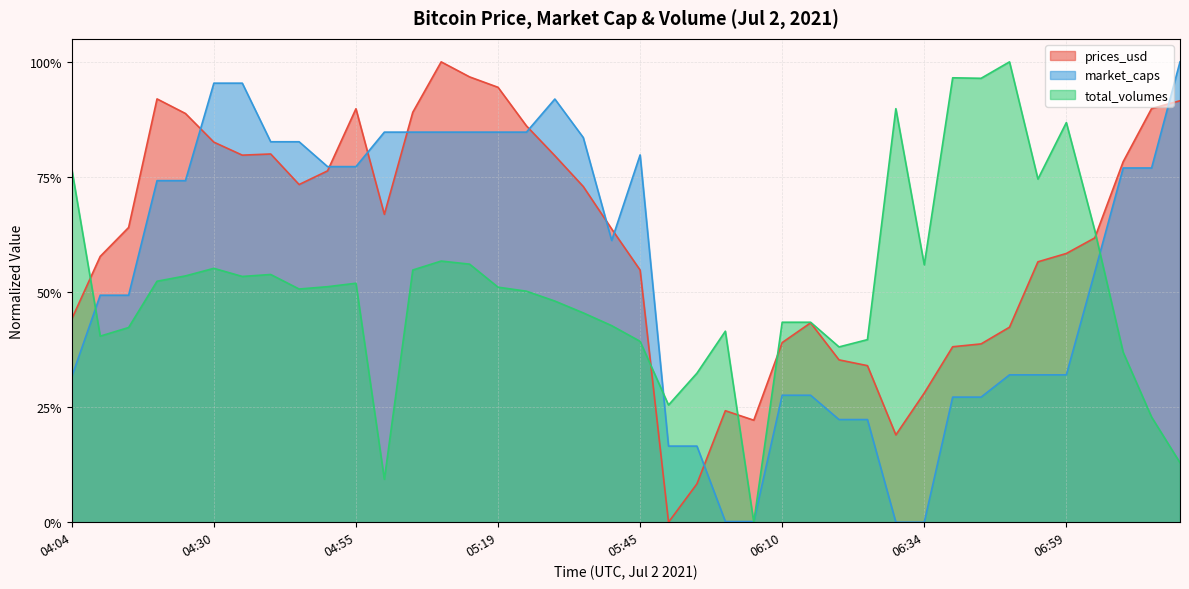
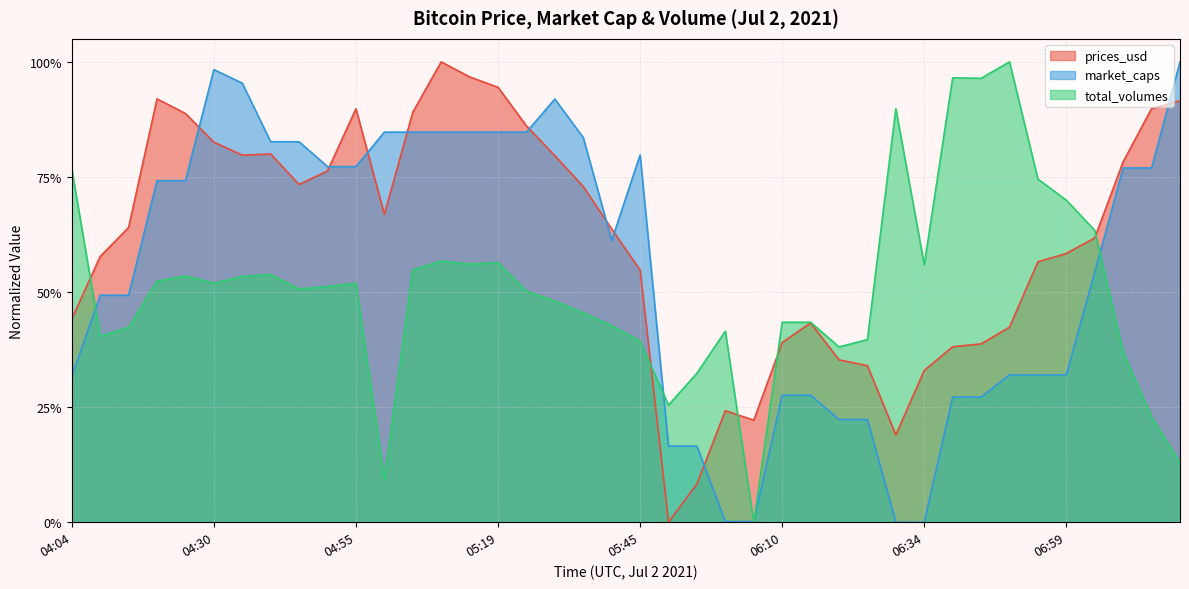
market_caps, 04:30: 95% -> 98%
total_volumes, 04:30: 55% -> 52%
total_volumes, 05:19: 51% -> 56%
prices_usd, 06:34: 28% -> 33%
total_volumes, 06:59: 87% -> 70%
